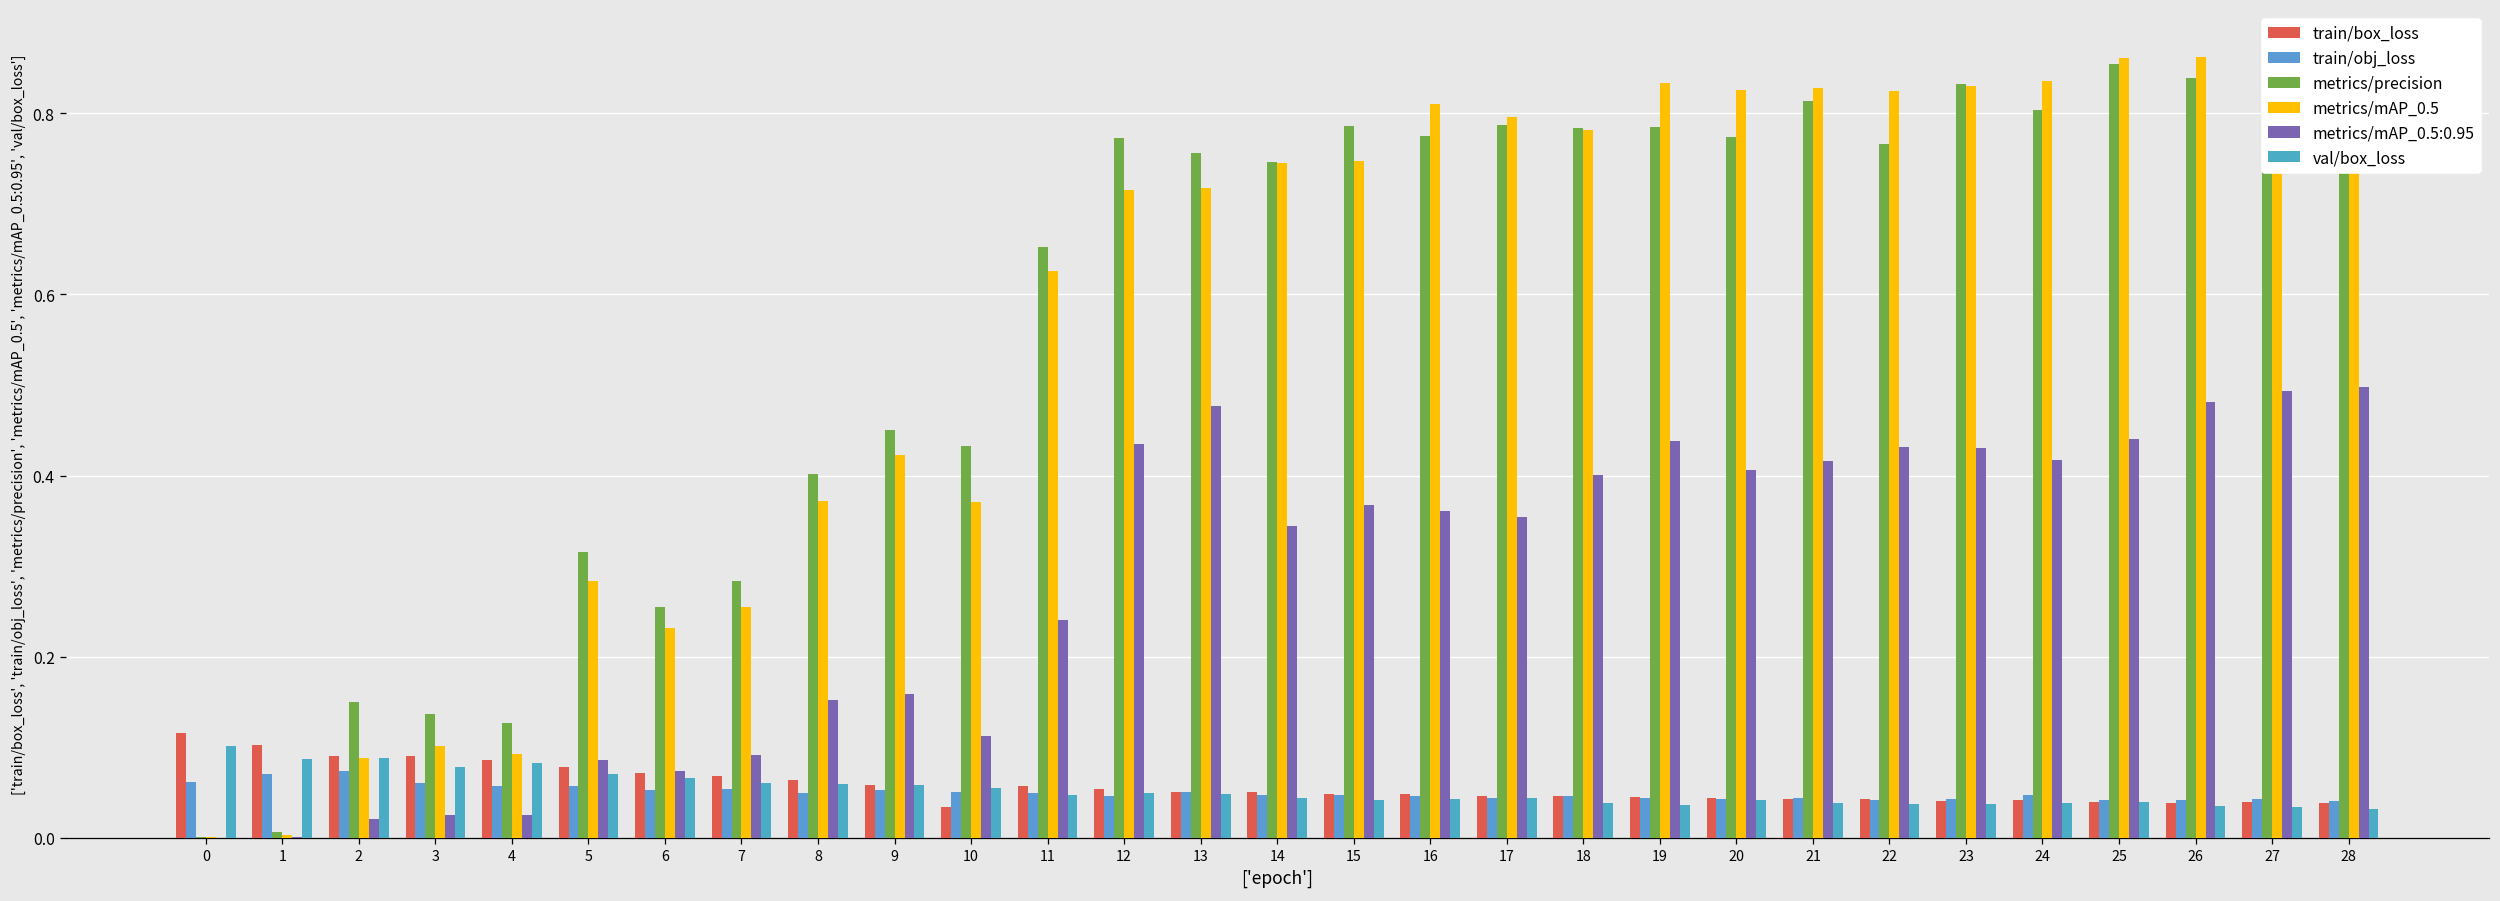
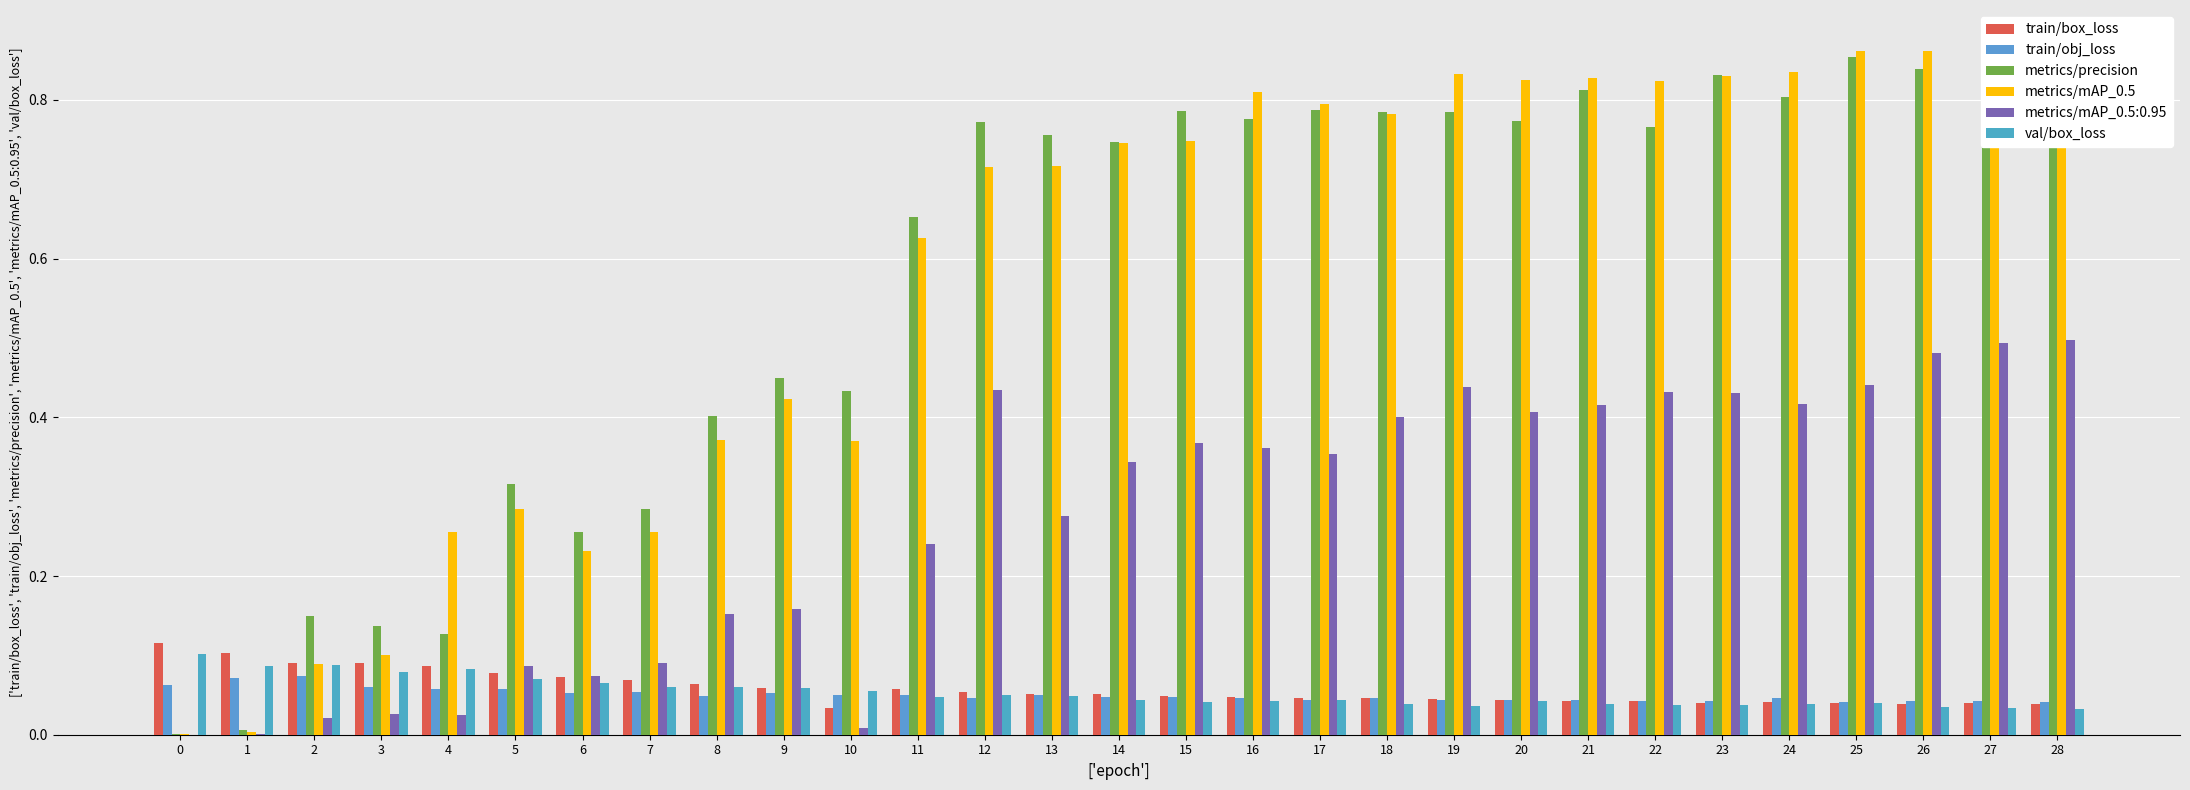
metrics/mAP_0.5, 4: 0.09 -> 0.26
metrics/mAP_0.5:0.95, 10: 0.11 -> 0.01
metrics/mAP_0.5:0.95, 13: 0.48 -> 0.28
